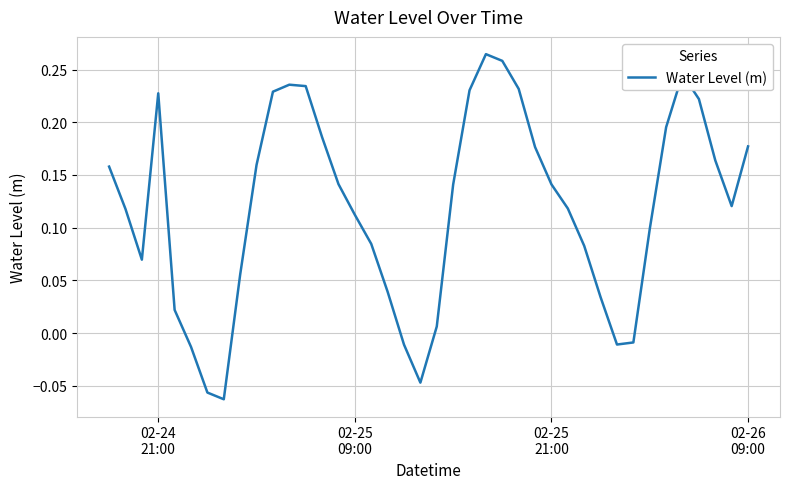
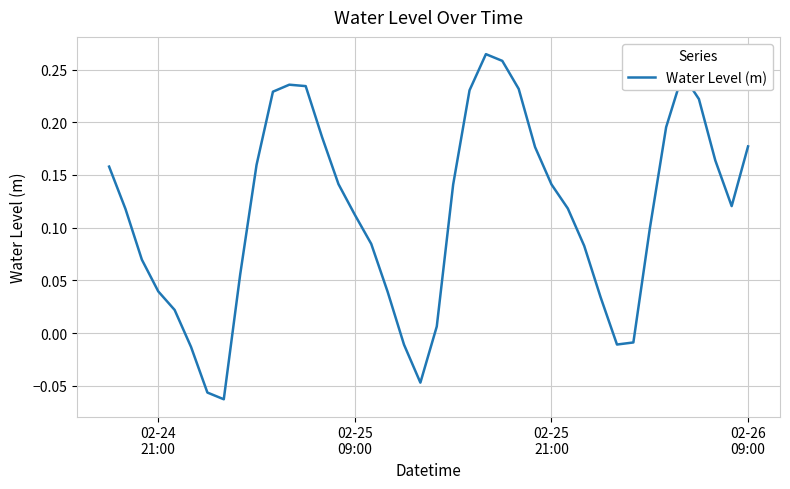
02-24 21:00: 0.228 -> 0.040
